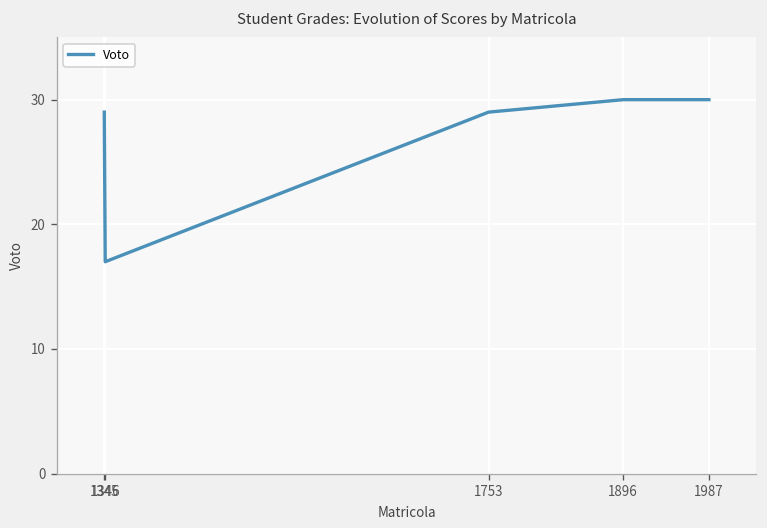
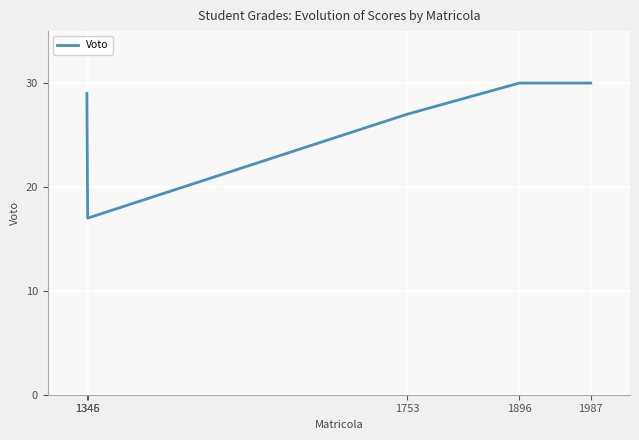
1753: 29 -> 27
